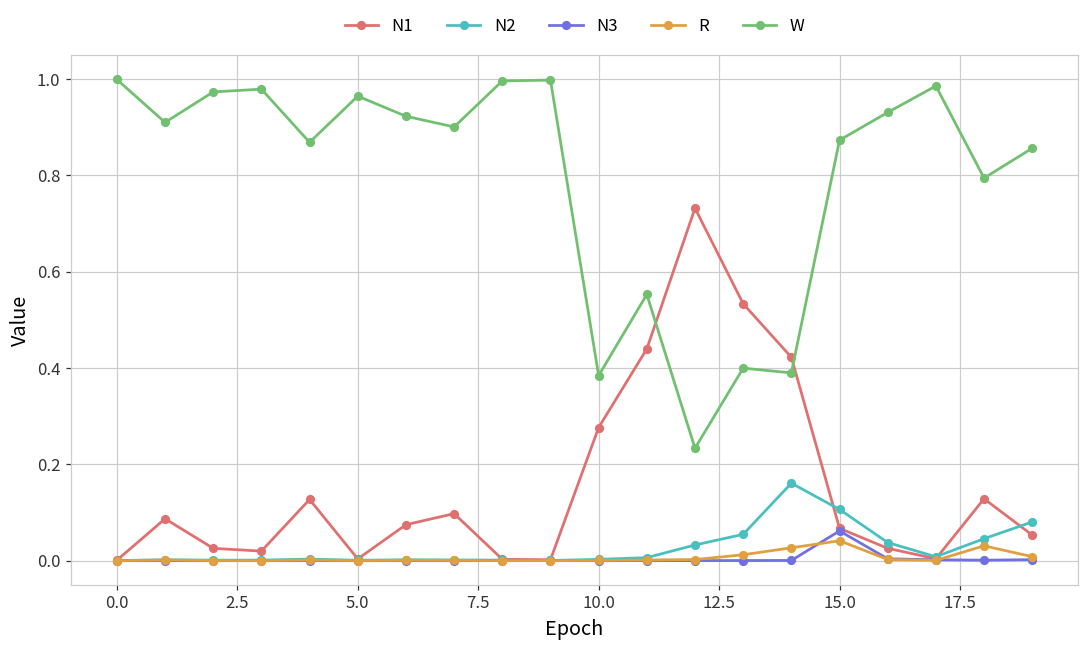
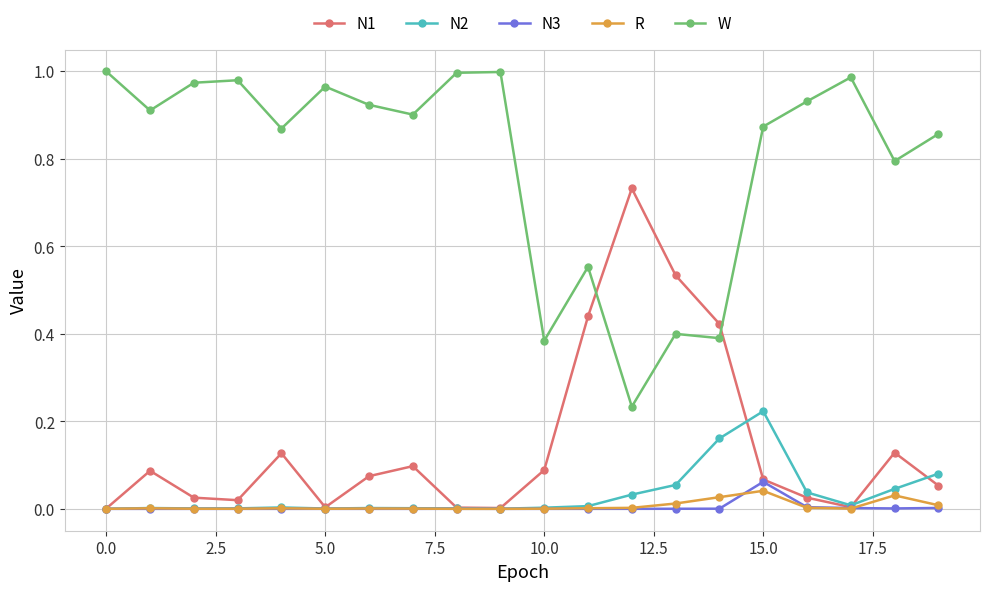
N1, 10.0: 0.28 -> 0.09
N2, 15.0: 0.11 -> 0.22
